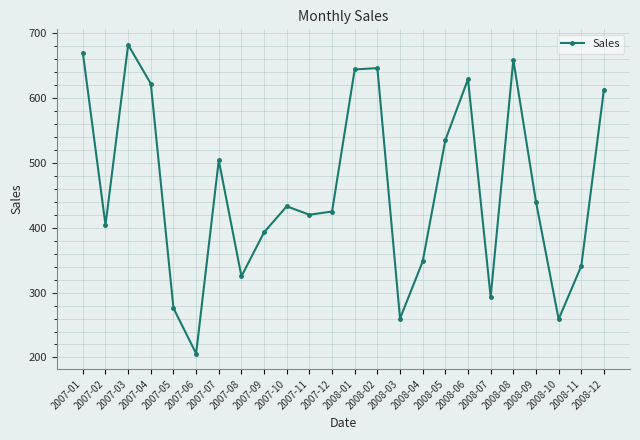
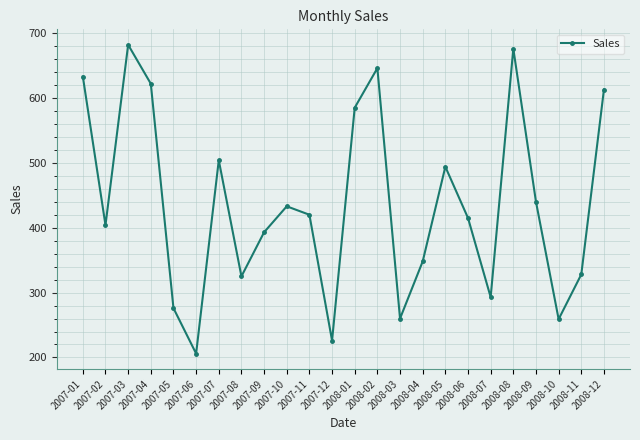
2007-01: 670 -> 630
2007-12: 430 -> 230
2008-01: 640 -> 590
2008-05: 540 -> 490
2008-06: 630 -> 420
2008-08: 660 -> 680
2008-11: 340 -> 330
